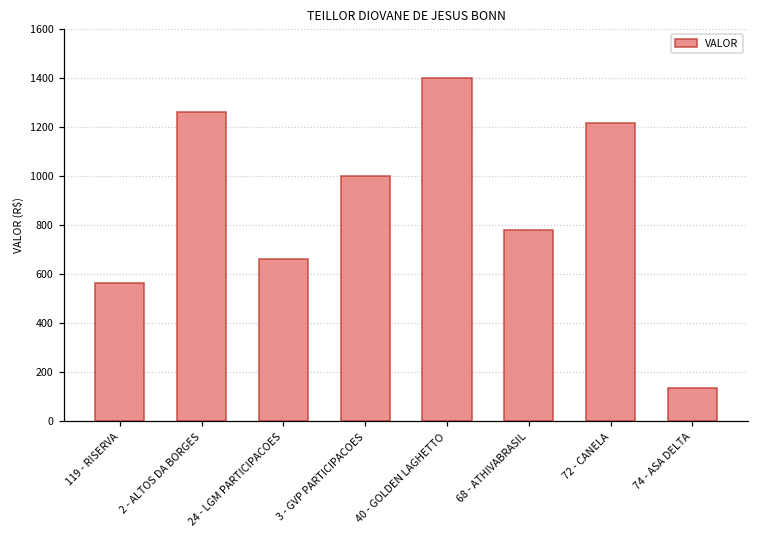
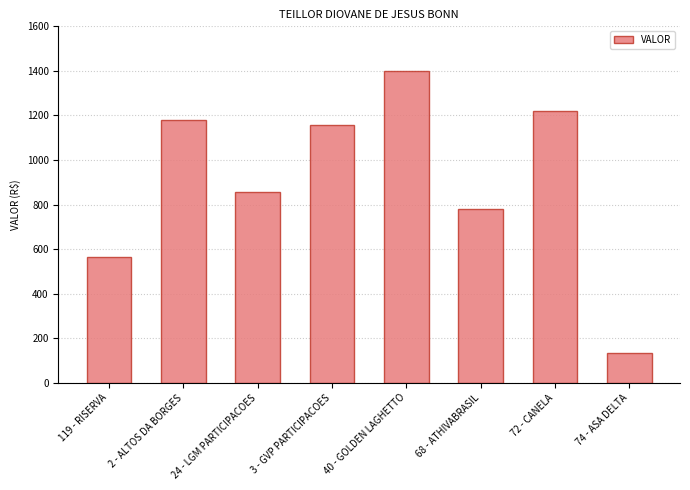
2 - ALTOS DA BORGES: 1260 -> 1180
24 - LGM PARTICIPACOES: 660 -> 860
3 - GVP PARTICIPACOES: 1000 -> 1160
